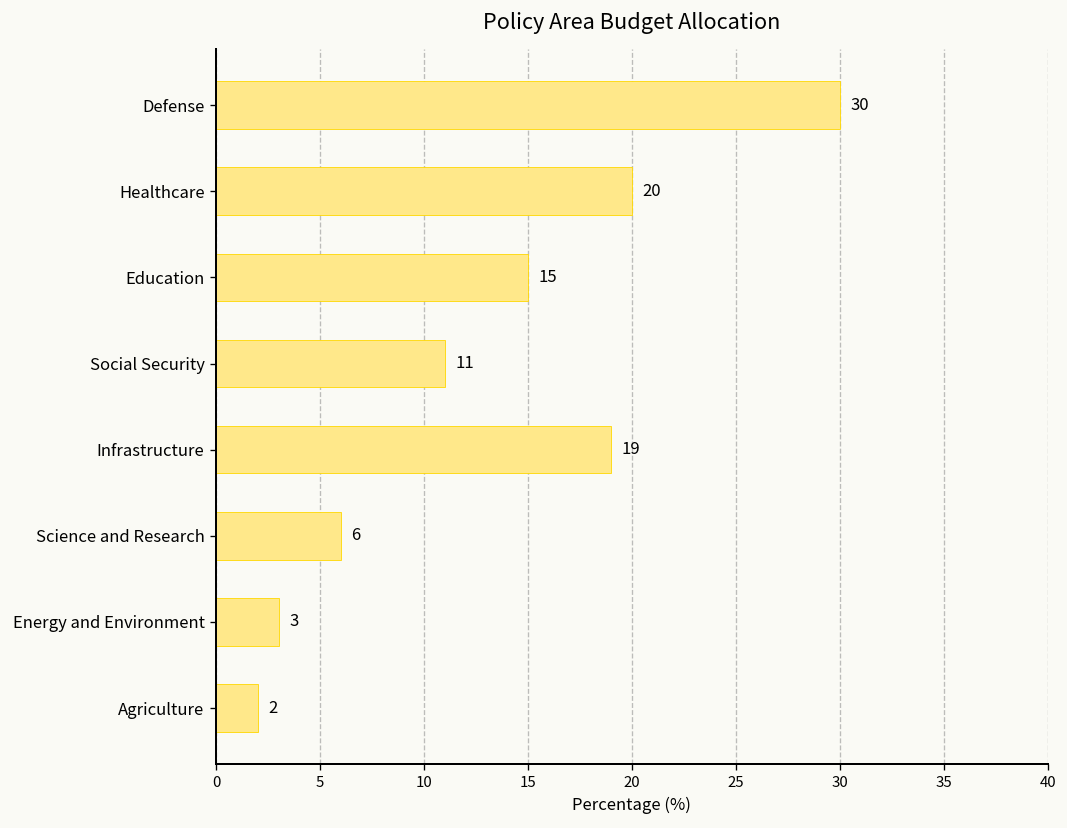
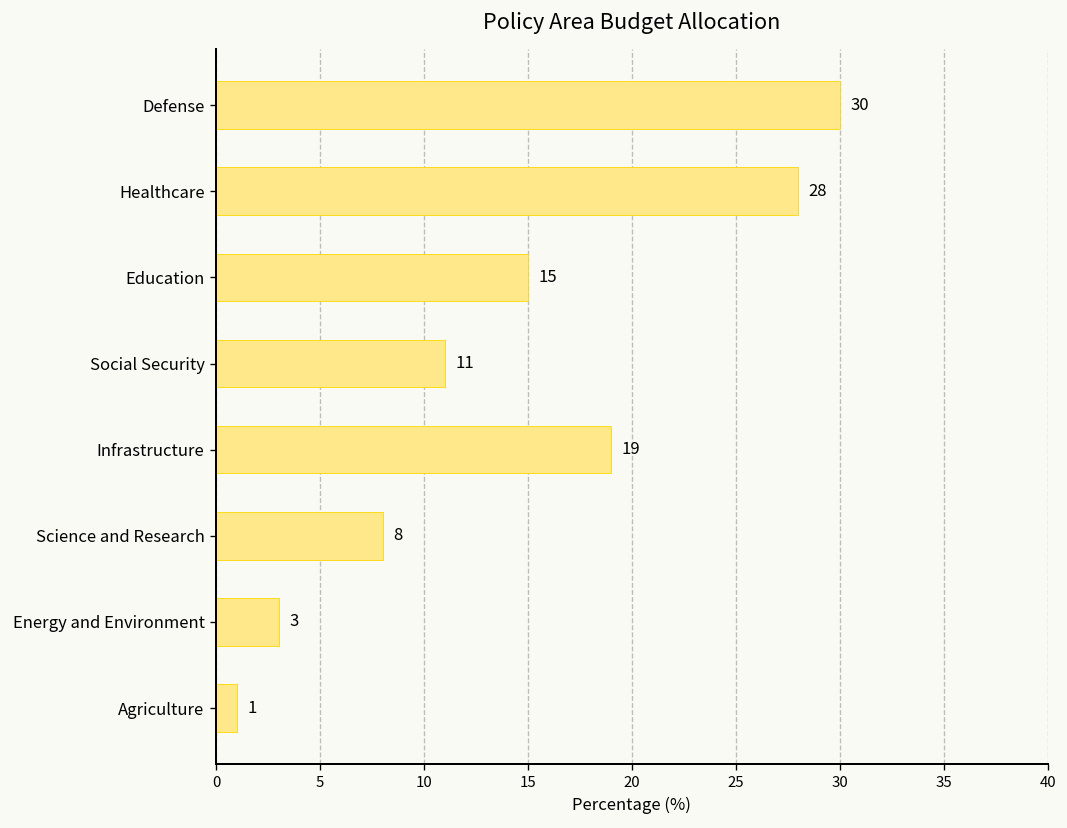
Healthcare: 20 -> 28
Science and Research: 6 -> 8
Agriculture: 2 -> 1
